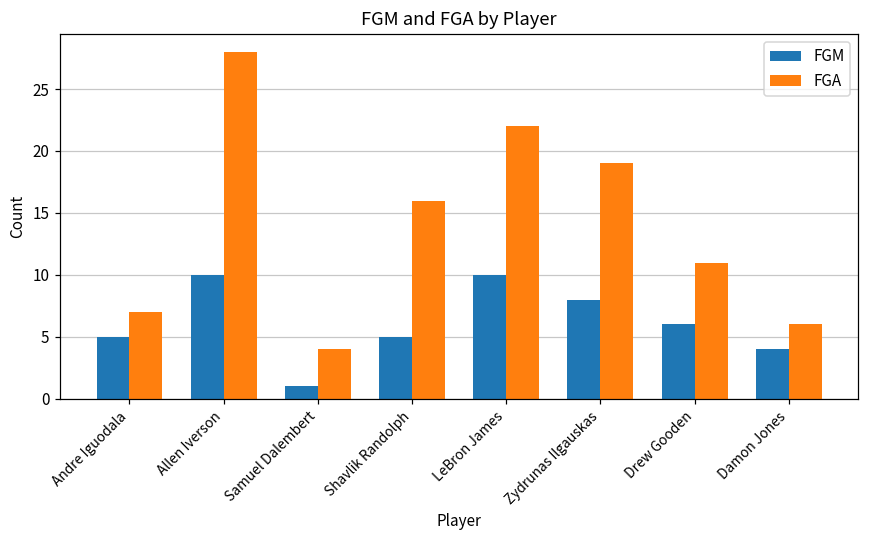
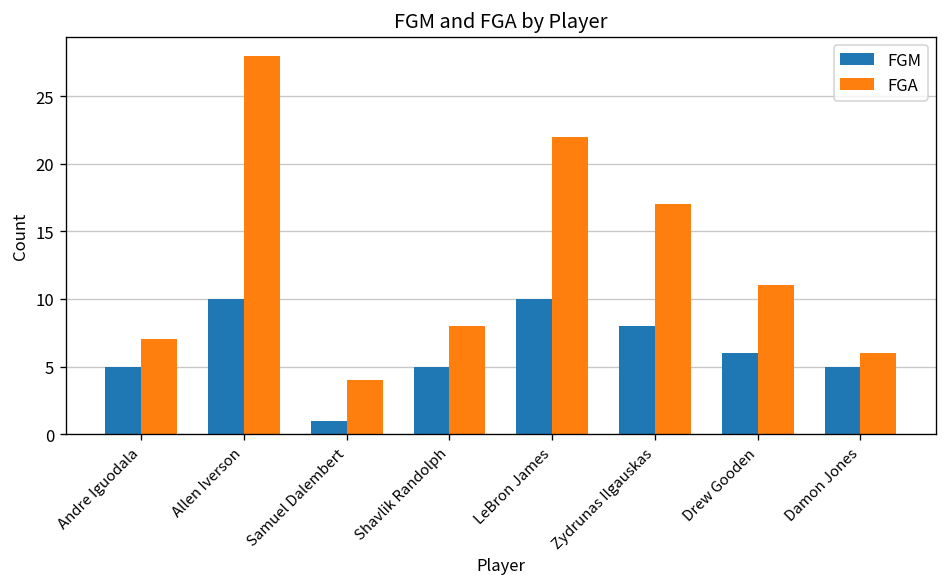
FGA, Shavlik Randolph: 16 -> 8
FGA, Zydrunas Ilgauskas: 19 -> 17
FGM, Damon Jones: 4 -> 5
